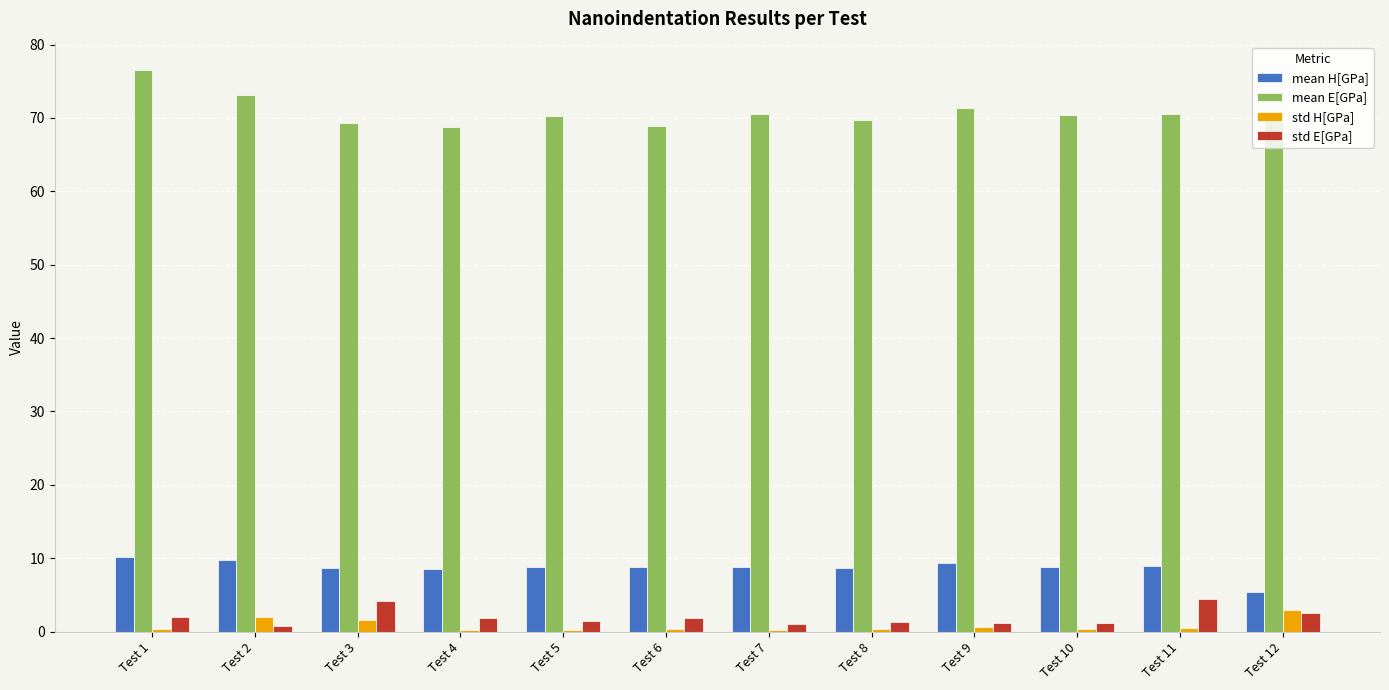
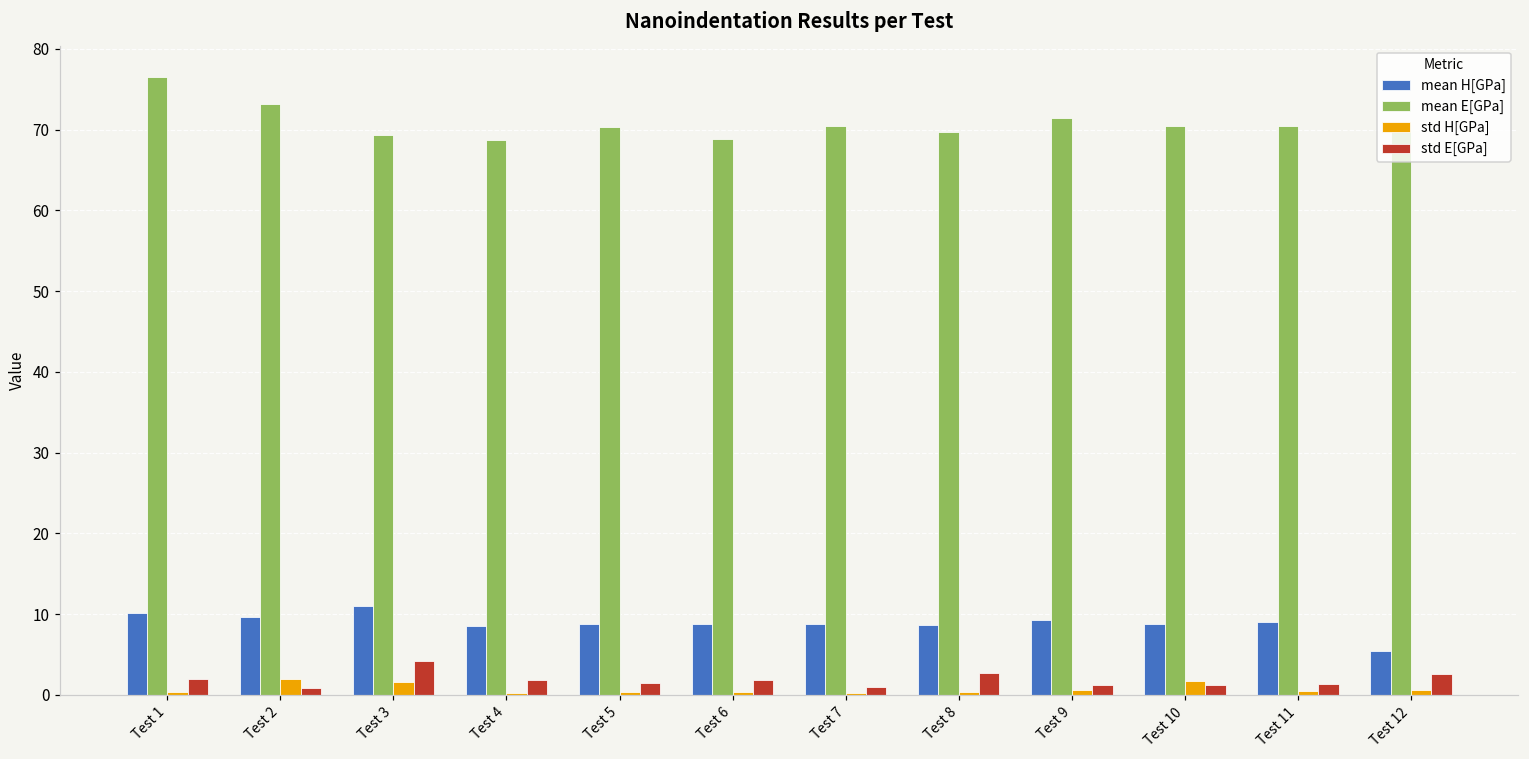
mean H[GPa], Test 3: 9 -> 11
std E[GPa], Test 8: 1 -> 3
std H[GPa], Test 10: 0 -> 2
std E[GPa], Test 11: 4 -> 1
std H[GPa], Test 12: 3 -> 1
